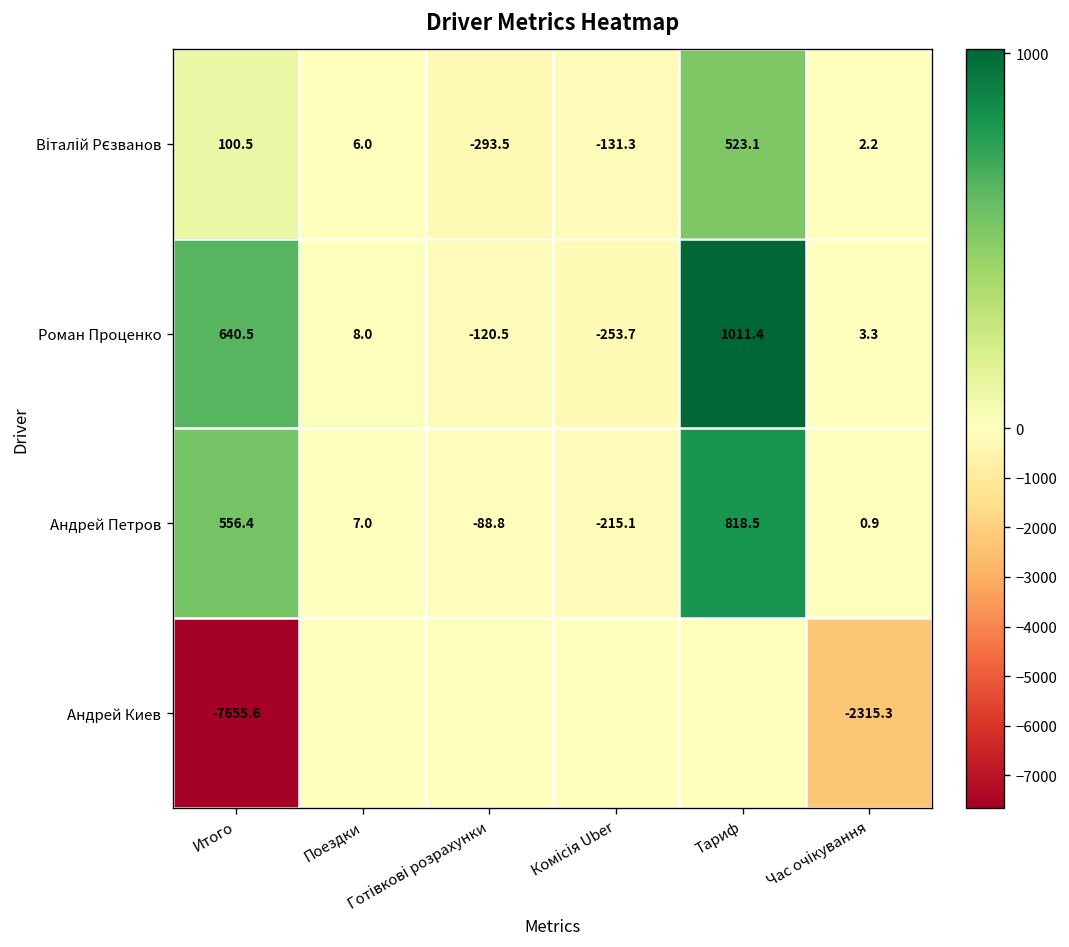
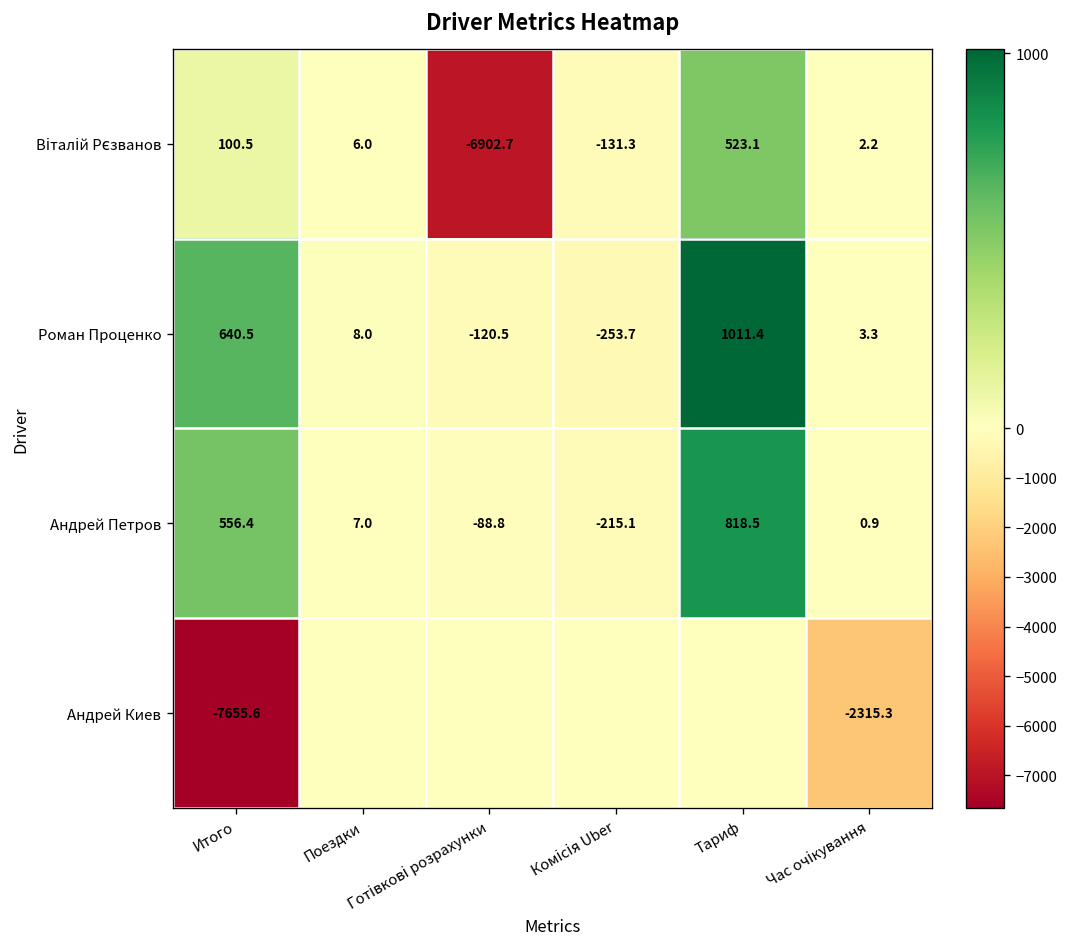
Віталій Рєзванов, Готівкові розрахунки: -293.5 -> -6902.7
